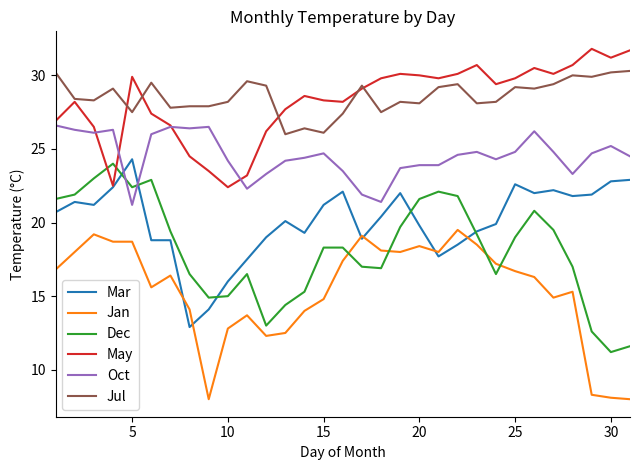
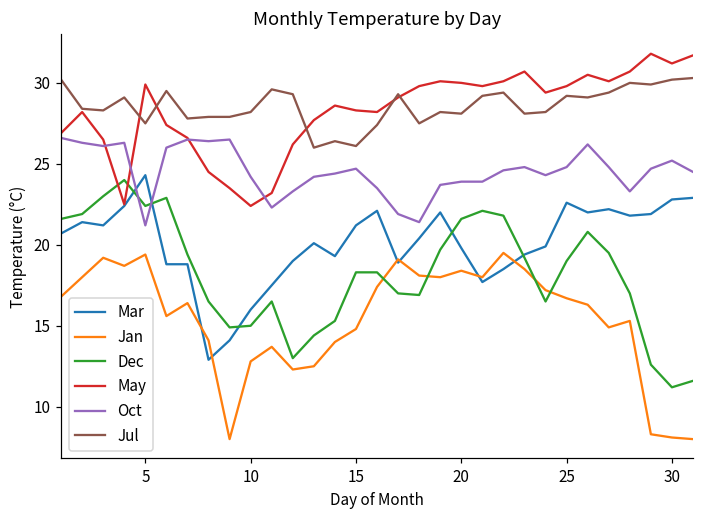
Jan, 5: 18.7 -> 19.4
